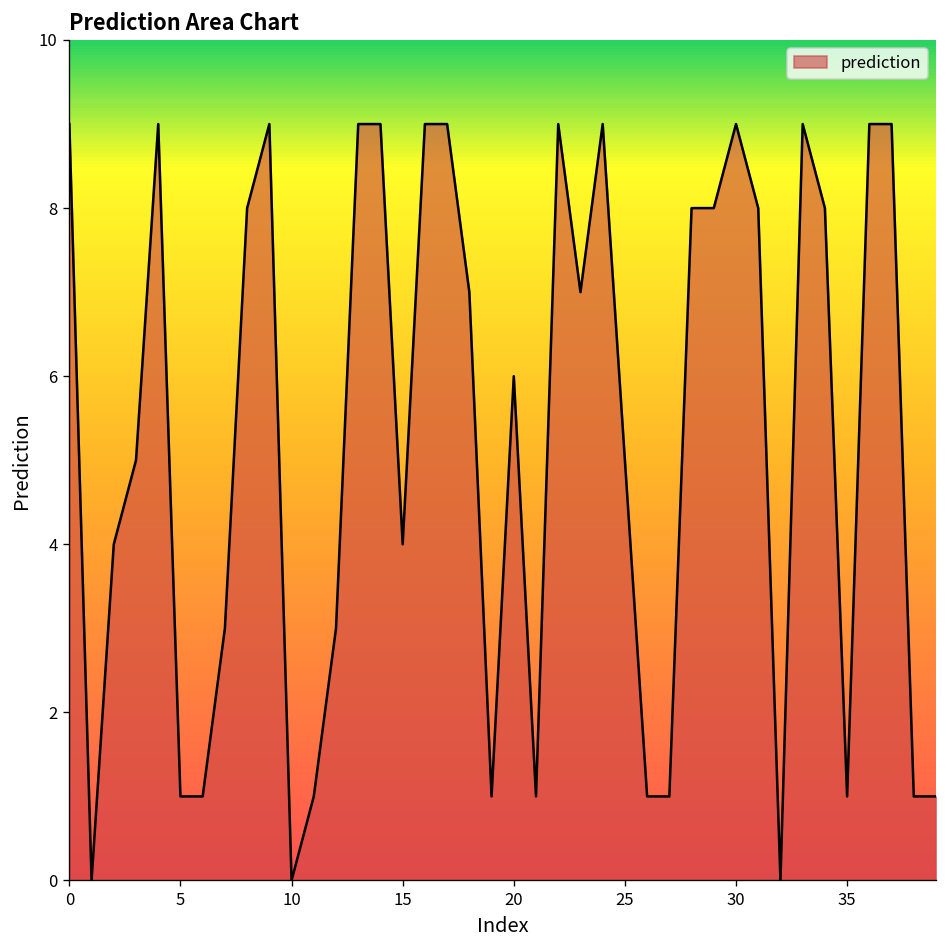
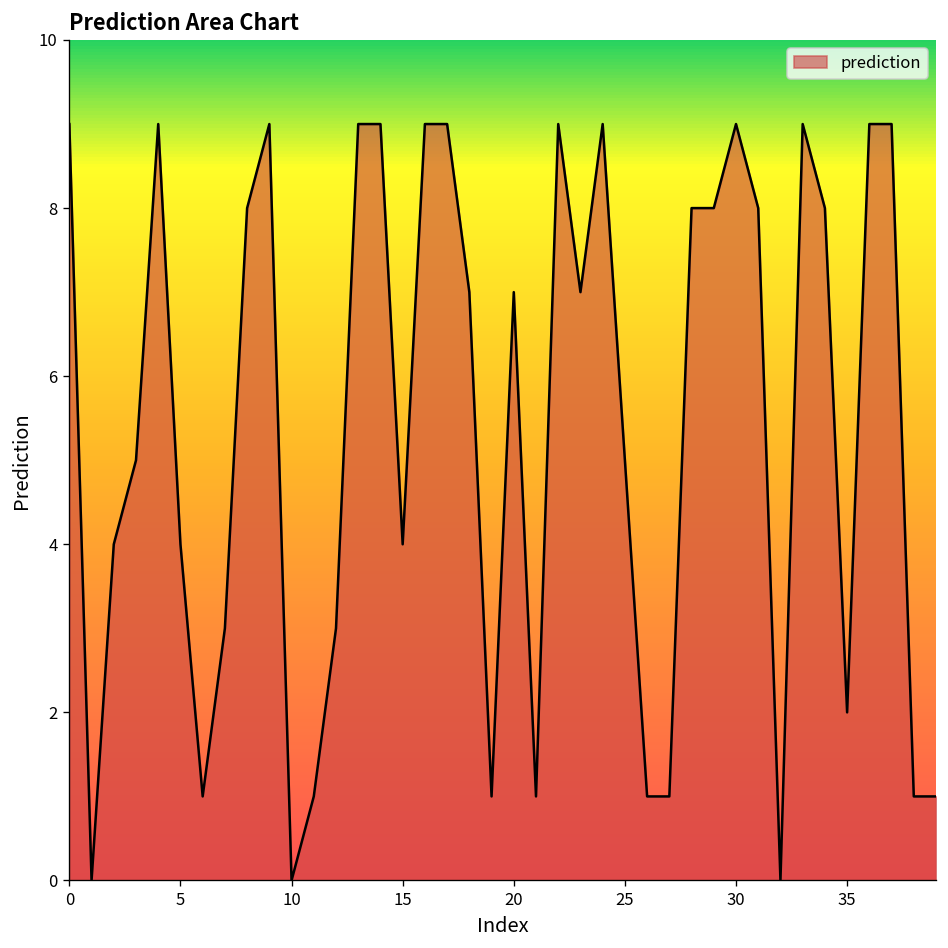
5: 1 -> 4
20: 6 -> 7
35: 1 -> 2
